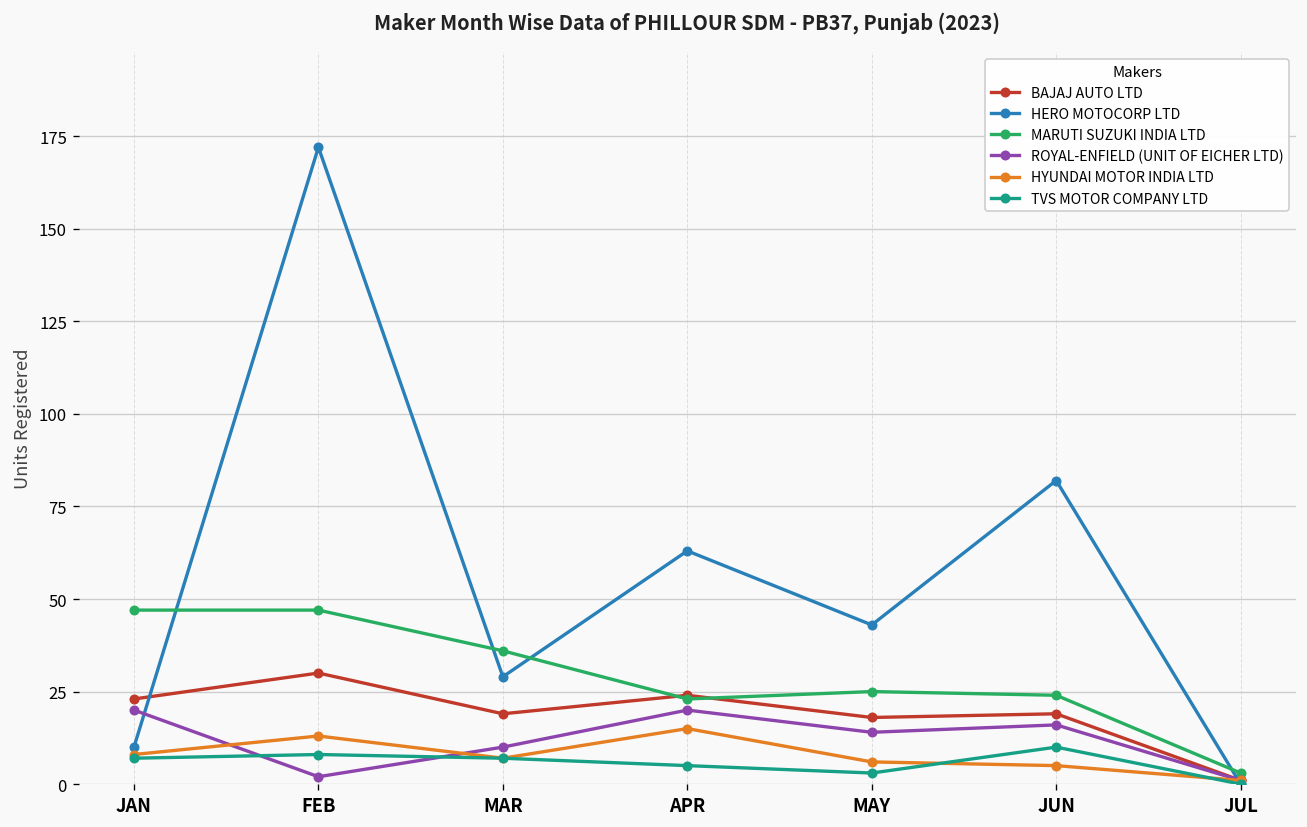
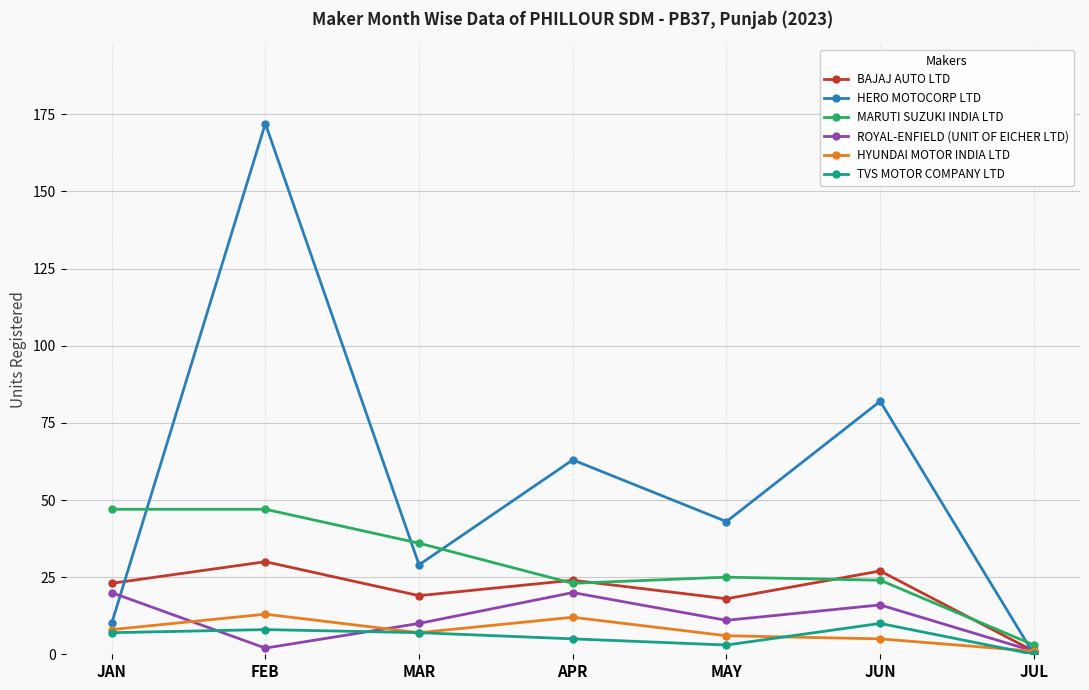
HYUNDAI MOTOR INDIA LTD, APR: 15 -> 12
ROYAL-ENFIELD (UNIT OF EICHER LTD), MAY: 14 -> 11
BAJAJ AUTO LTD, JUN: 19 -> 27
